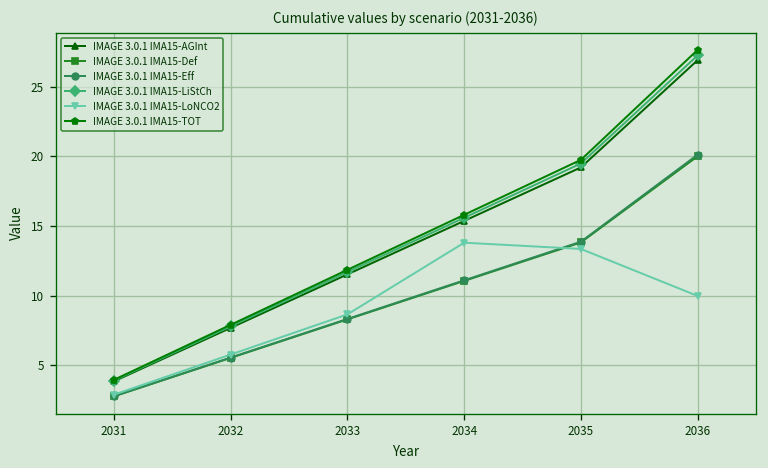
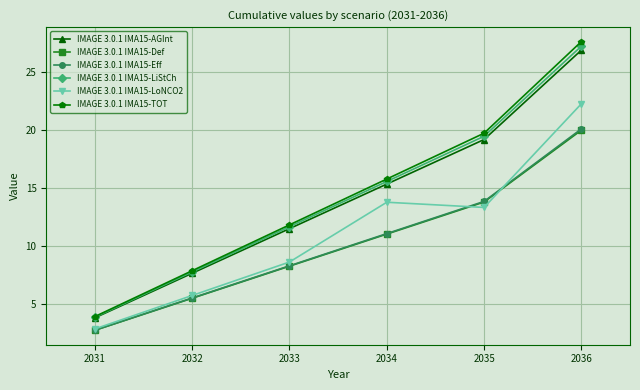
IMAGE 3.0.1 IMA15-LoNCO2, 2036: 10.0 -> 22.3
